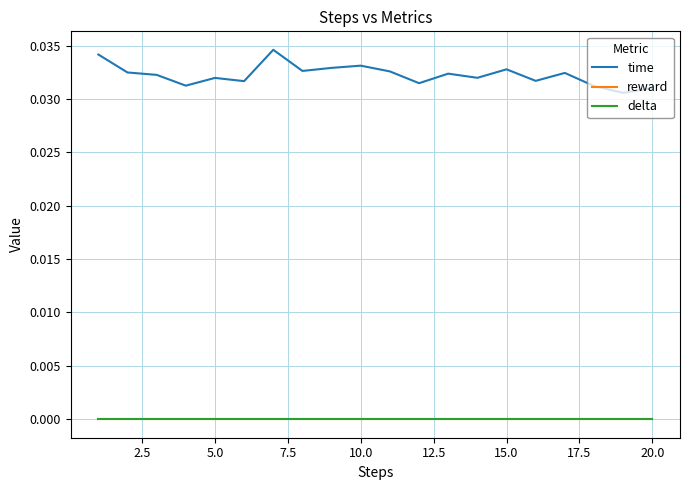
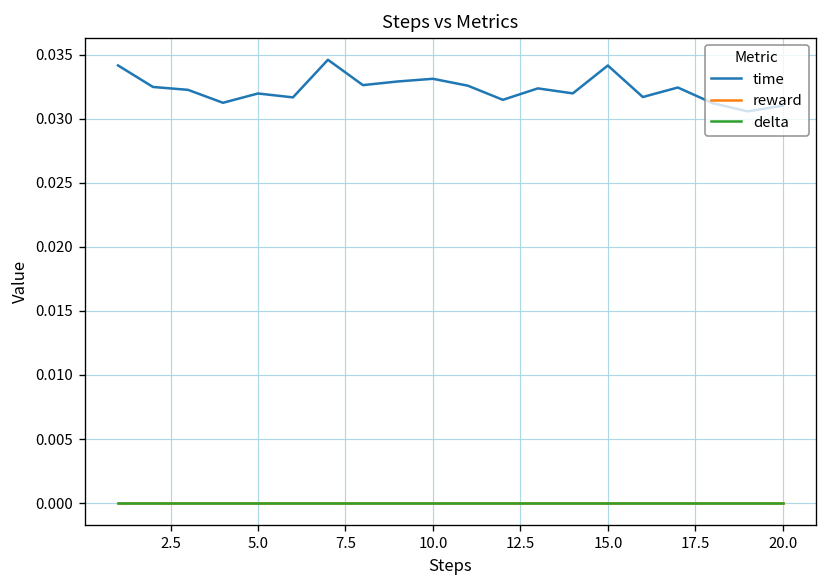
time, 15.0: 0.0328 -> 0.0341
